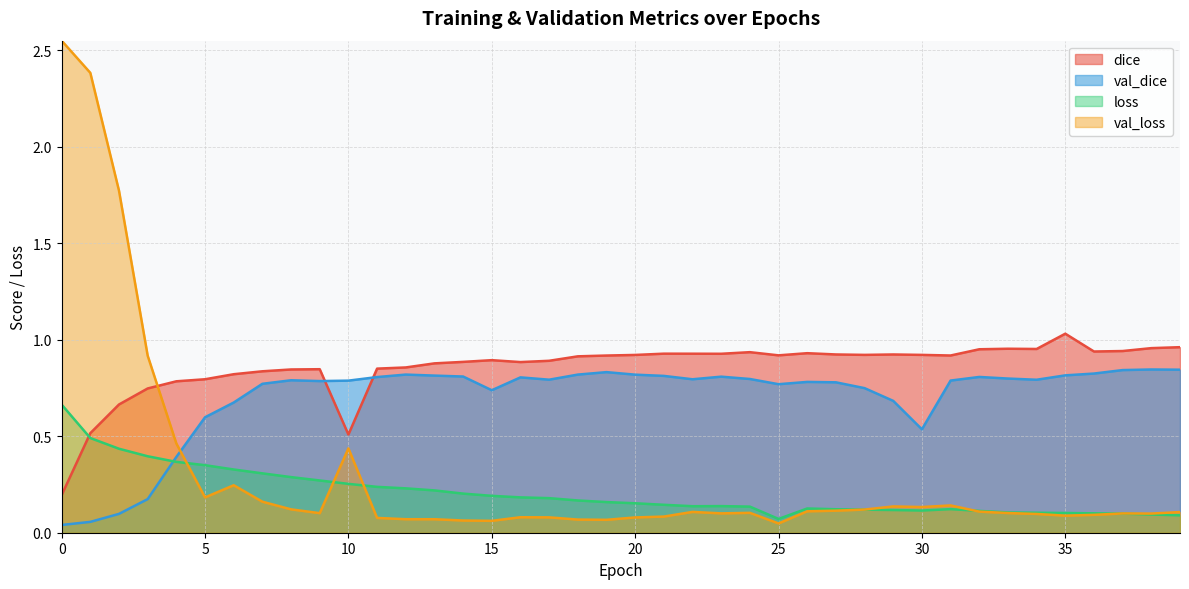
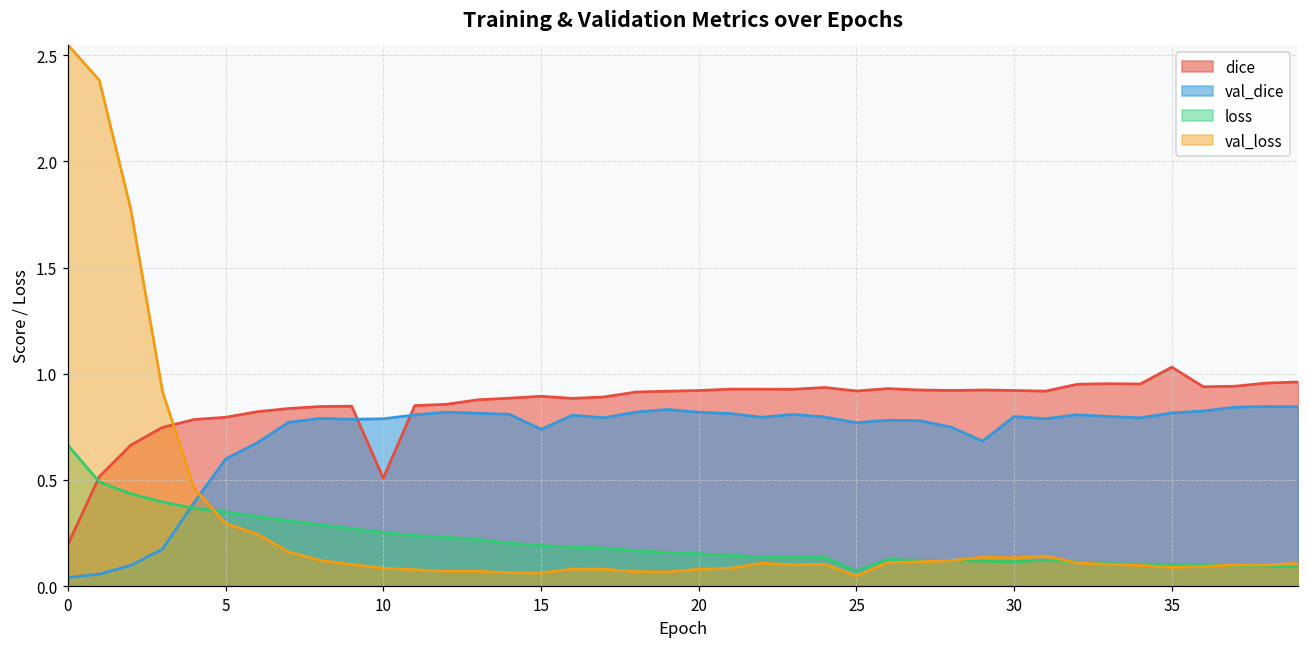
val_loss, 5: 0.18 -> 0.30
val_loss, 10: 0.44 -> 0.08
val_dice, 30: 0.54 -> 0.80
